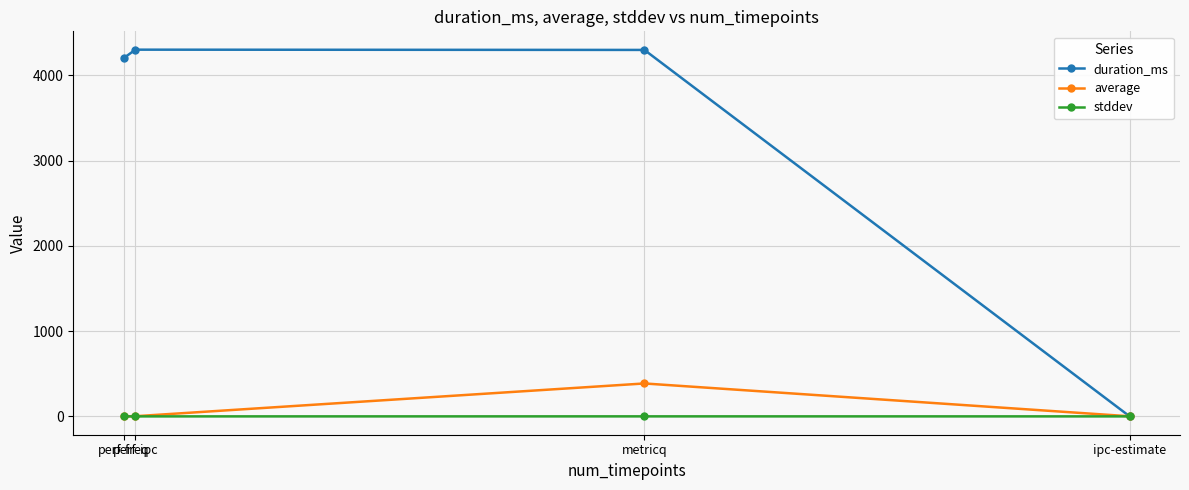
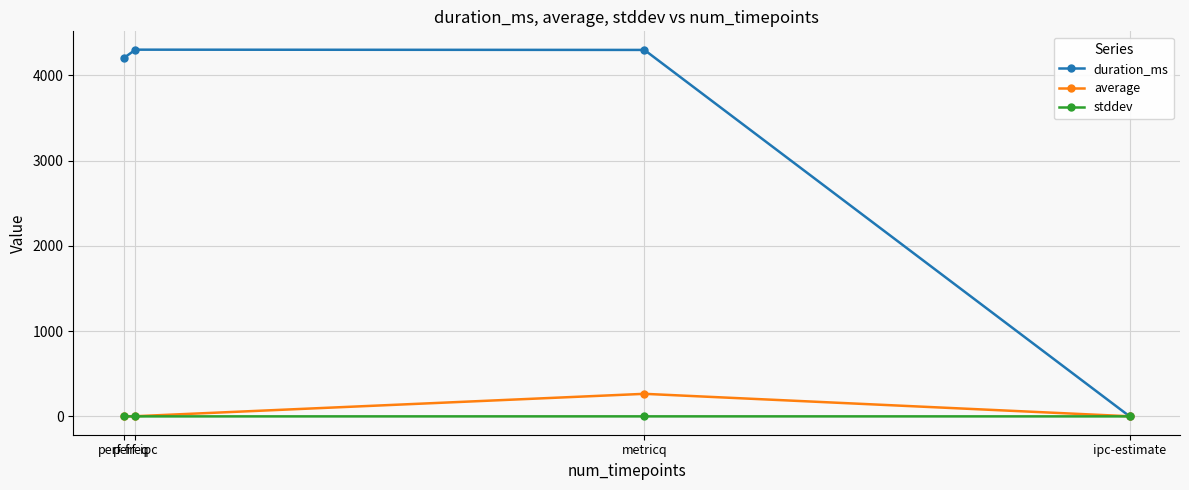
average, metricq: 400 -> 300
